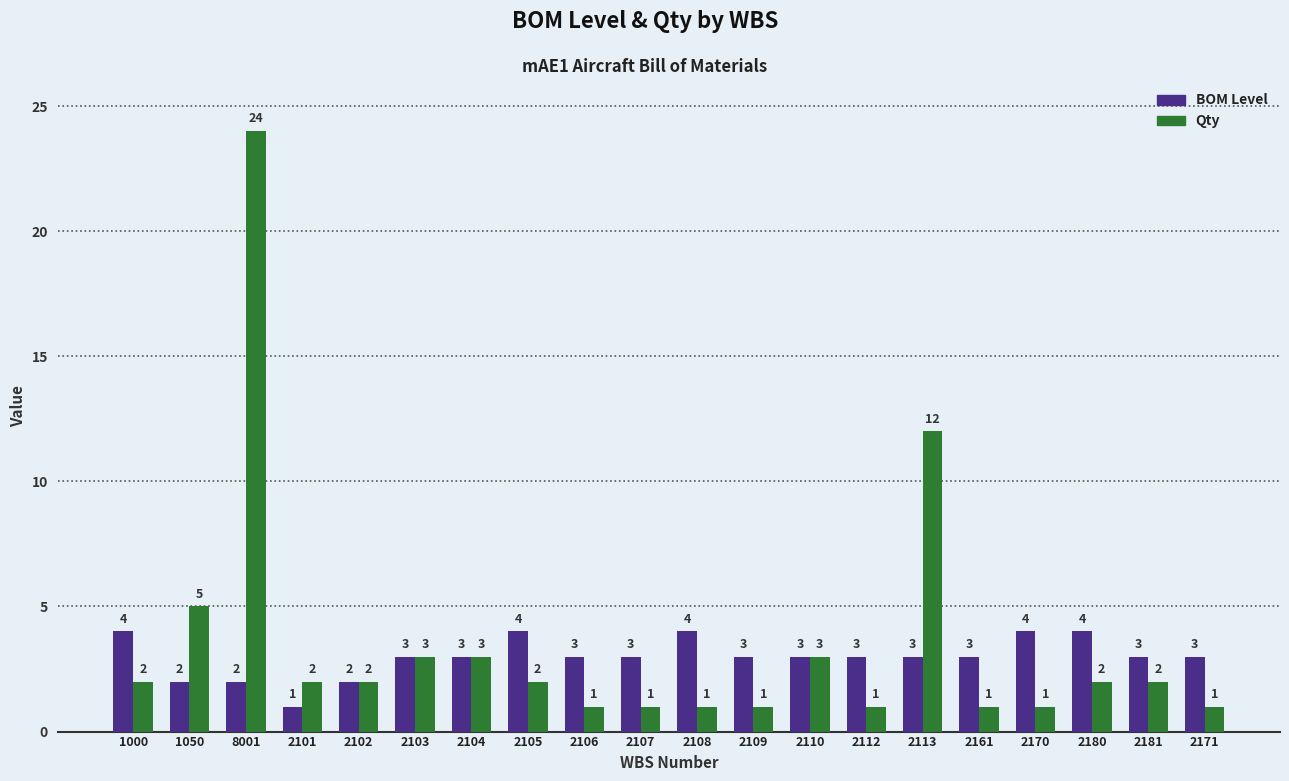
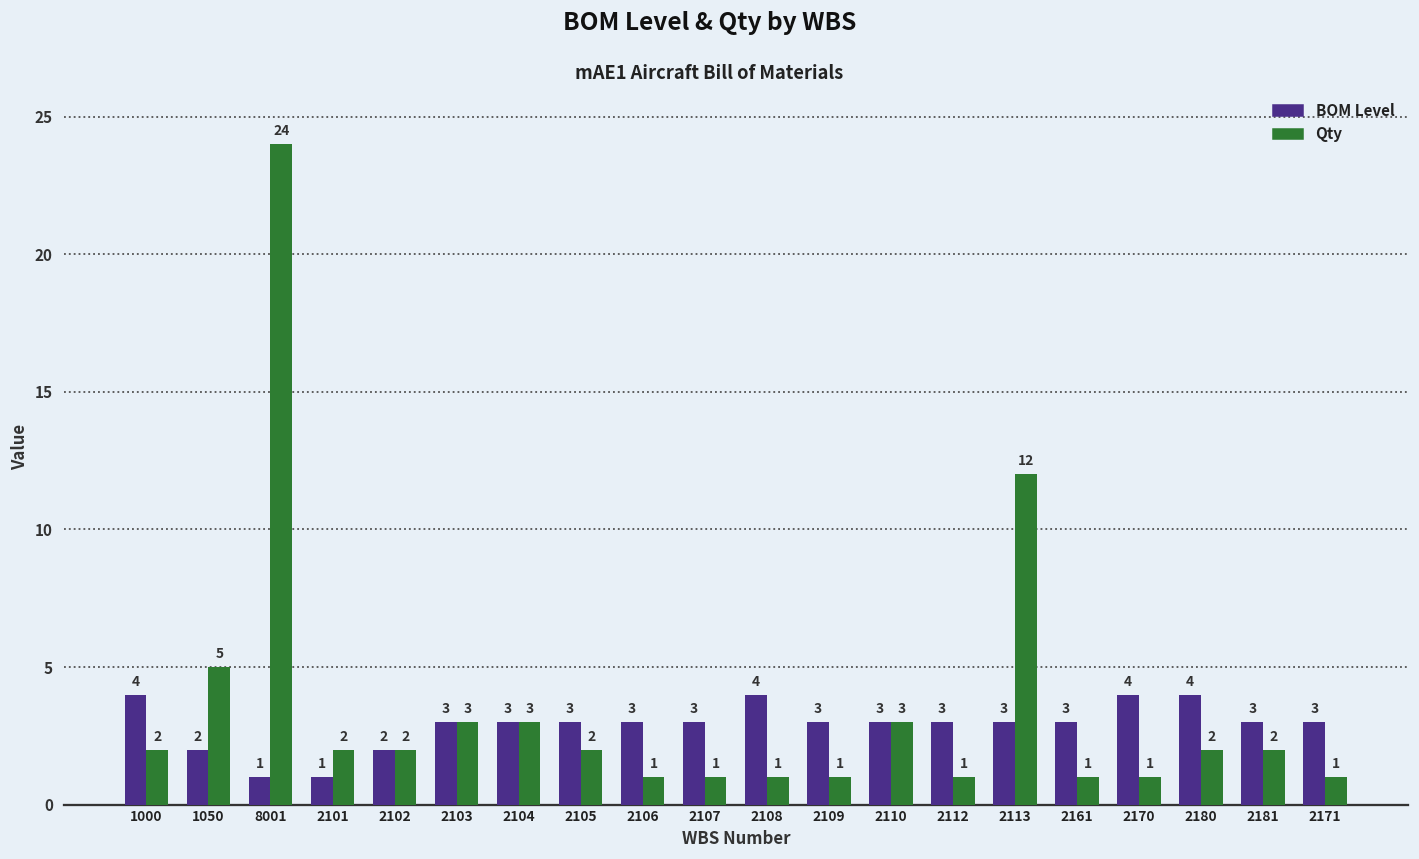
BOM Level, 8001: 2 -> 1
BOM Level, 2105: 4 -> 3
